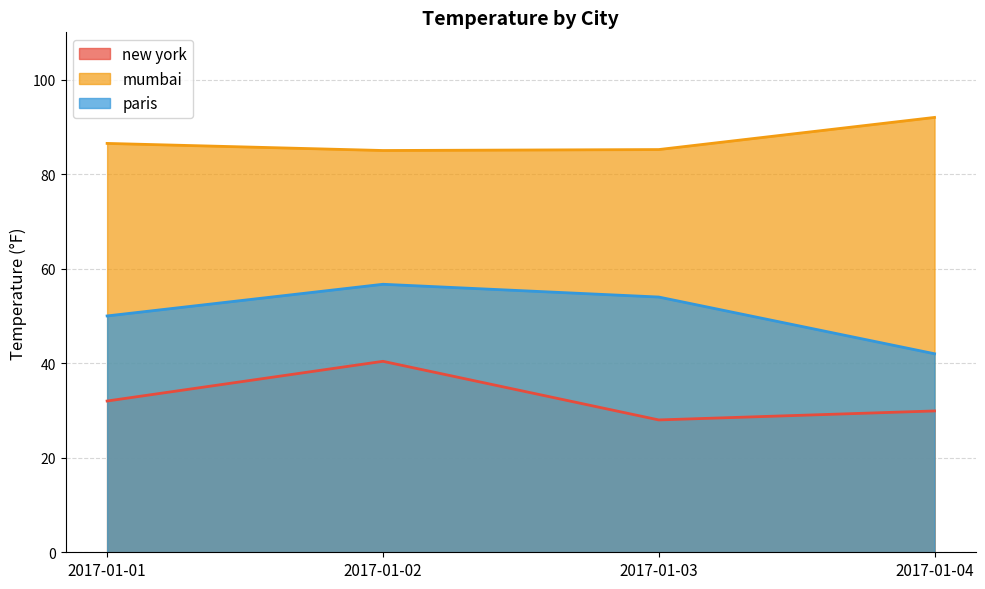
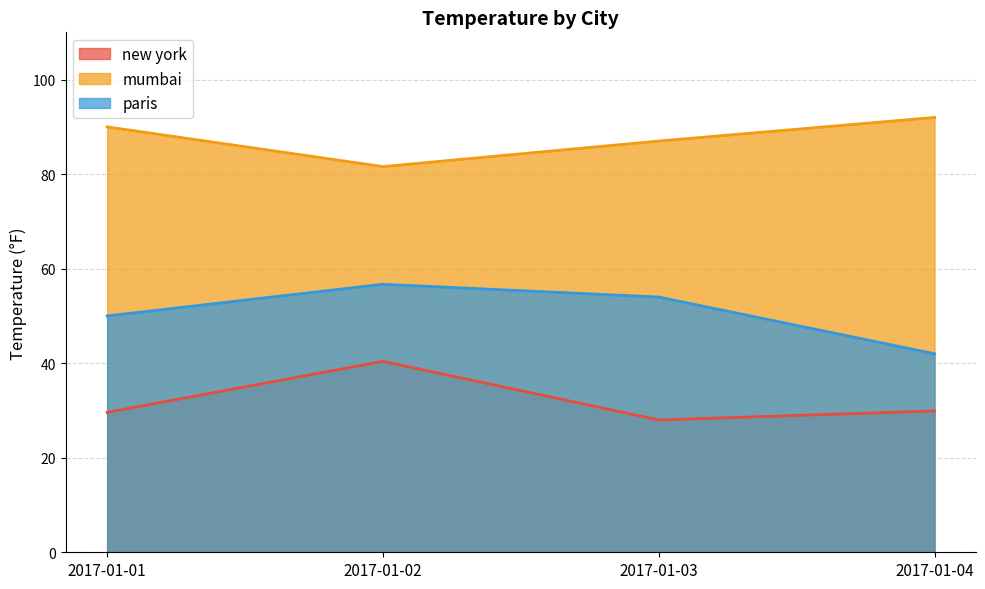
new york, 2017-01-01: 32 -> 30
mumbai, 2017-01-01: 87 -> 90
mumbai, 2017-01-02: 85 -> 82
mumbai, 2017-01-03: 85 -> 87
